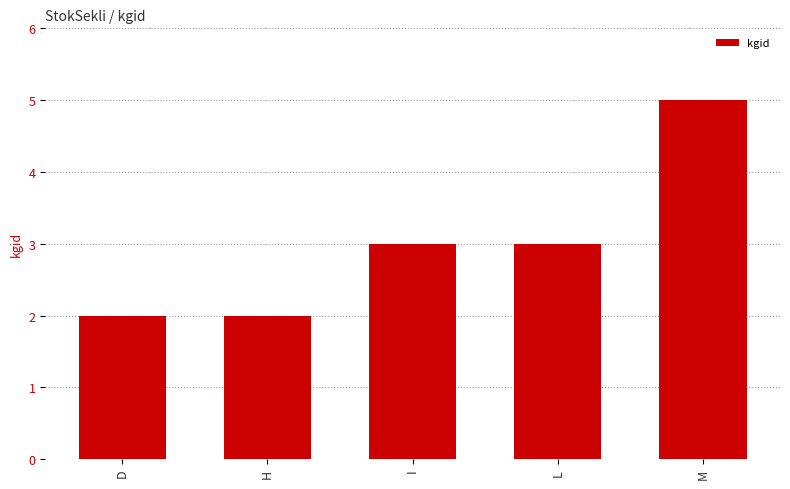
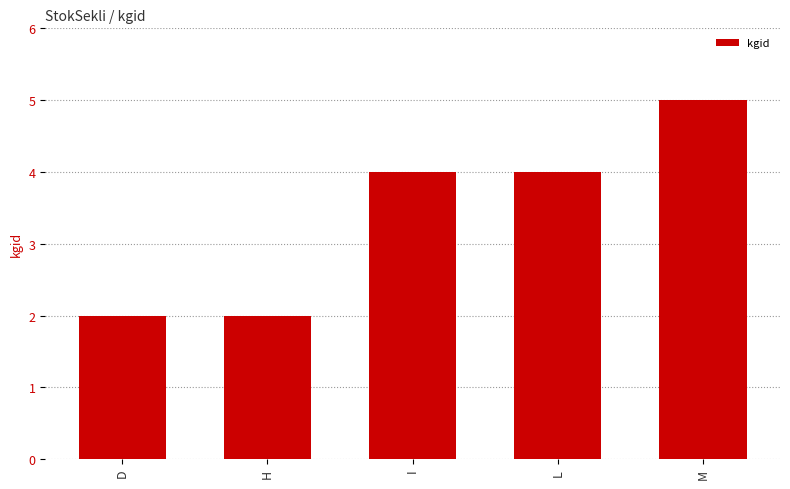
I: 3 -> 4
L: 3 -> 4
